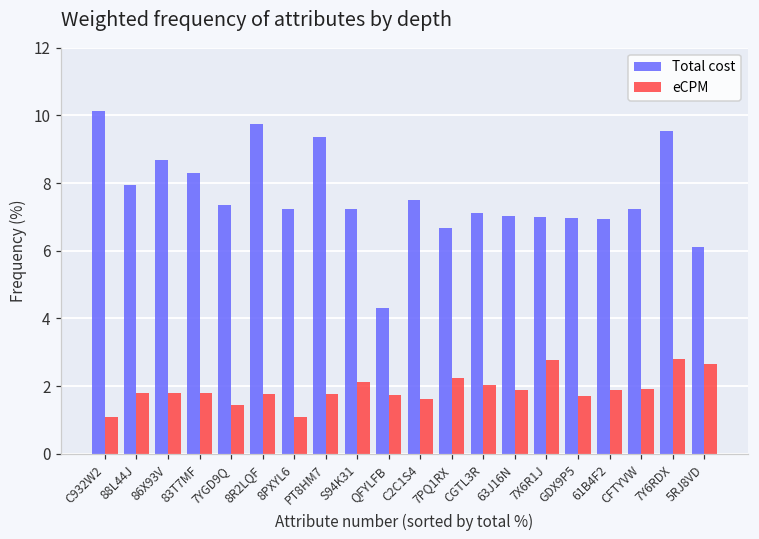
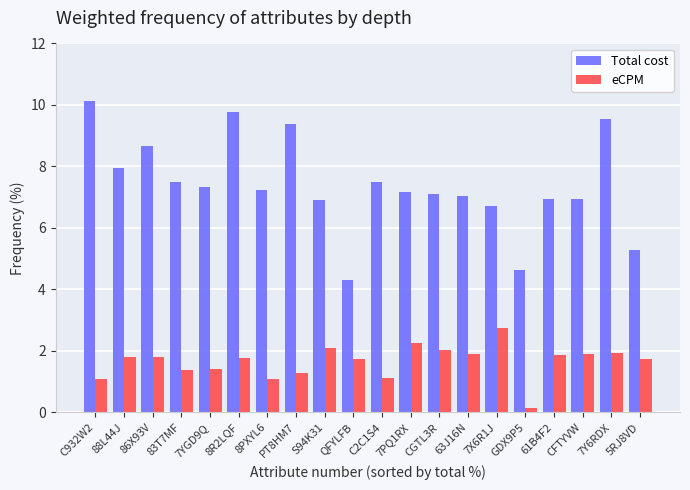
Total cost, 83T7MF: 8.3 -> 7.5
eCPM, 83T7MF: 1.8 -> 1.4
eCPM, PT8HM7: 1.8 -> 1.3
Total cost, S94K31: 7.2 -> 6.9
eCPM, C2C1S4: 1.6 -> 1.1
Total cost, 7PQ1RX: 6.7 -> 7.2
Total cost, 7X6R1J: 7.0 -> 6.7
Total cost, GDX9P5: 7.0 -> 4.6
eCPM, GDX9P5: 1.7 -> 0.2
Total cost, CFTYVW: 7.2 -> 6.9
eCPM, 7Y6RDX: 2.8 -> 2.0
Total cost, 5RJ8VD: 6.1 -> 5.3
eCPM, 5RJ8VD: 2.7 -> 1.8
